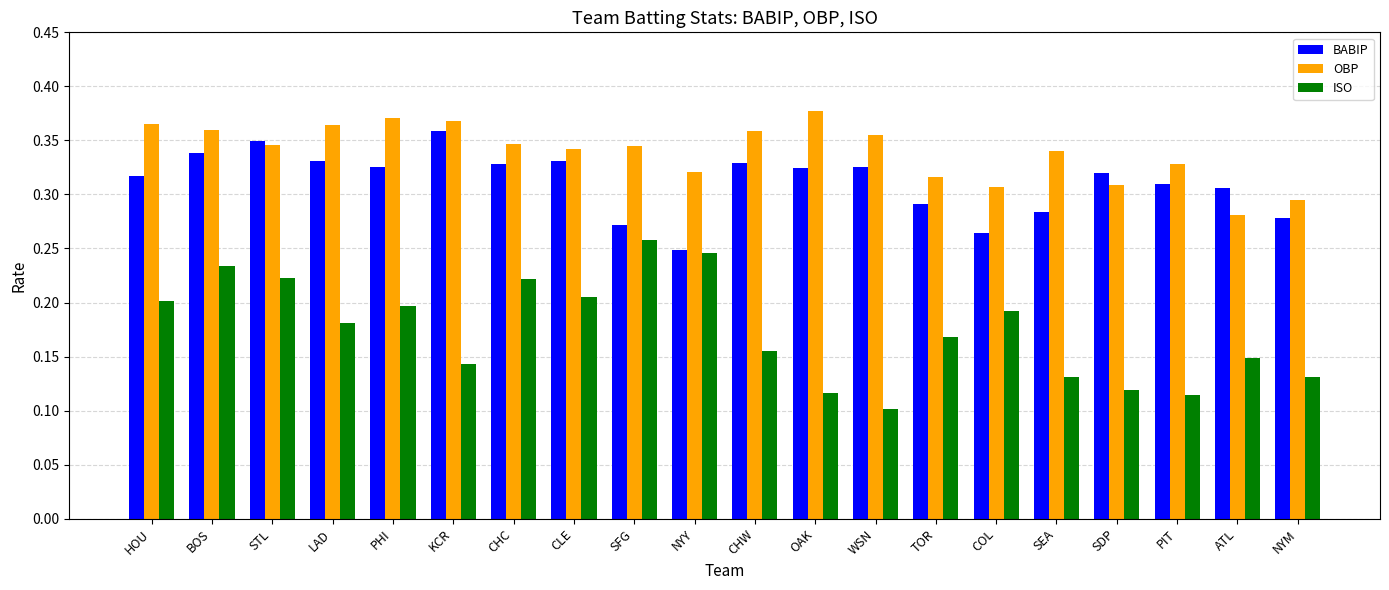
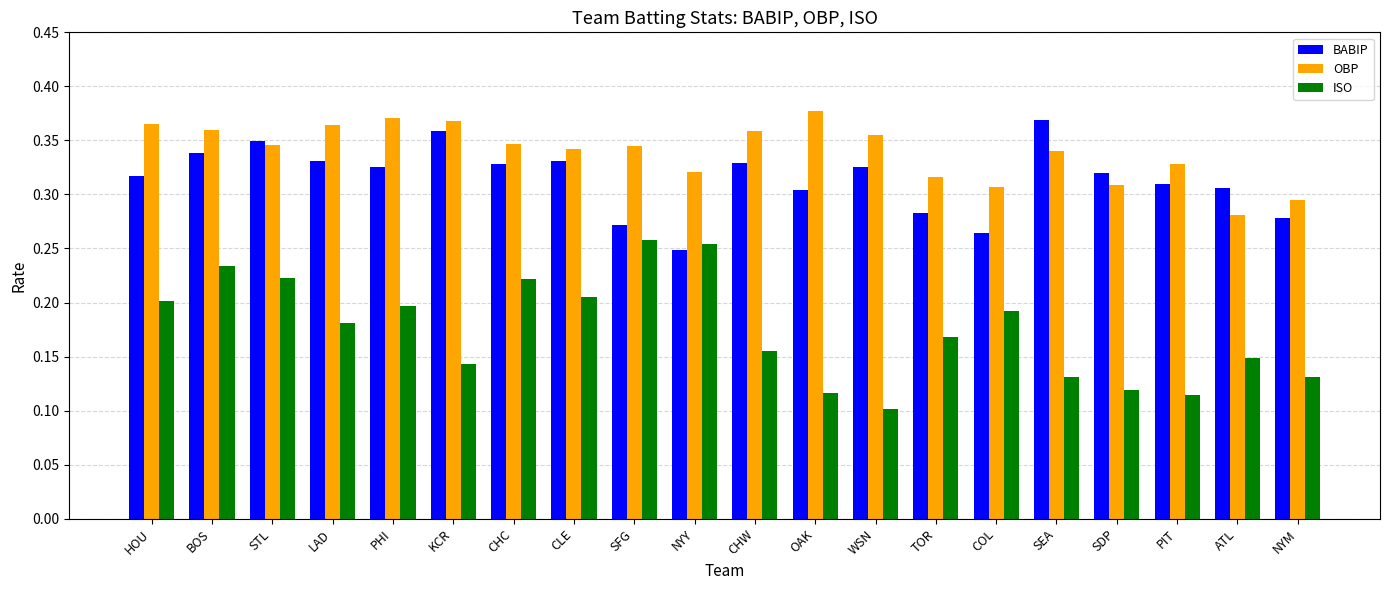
ISO, NYY: 0.246 -> 0.254
BABIP, OAK: 0.324 -> 0.304
BABIP, TOR: 0.291 -> 0.283
BABIP, SEA: 0.284 -> 0.369
